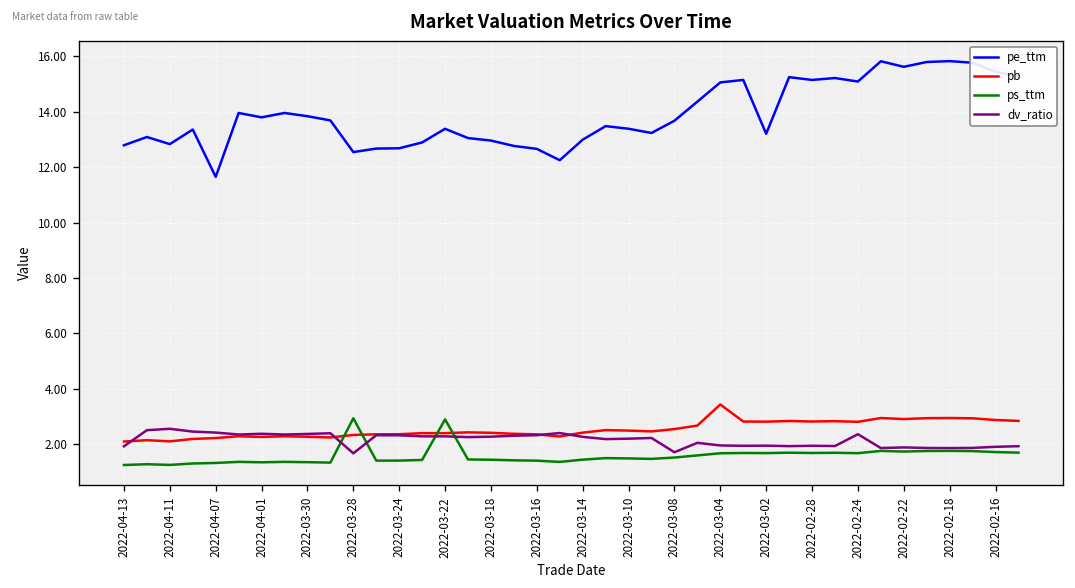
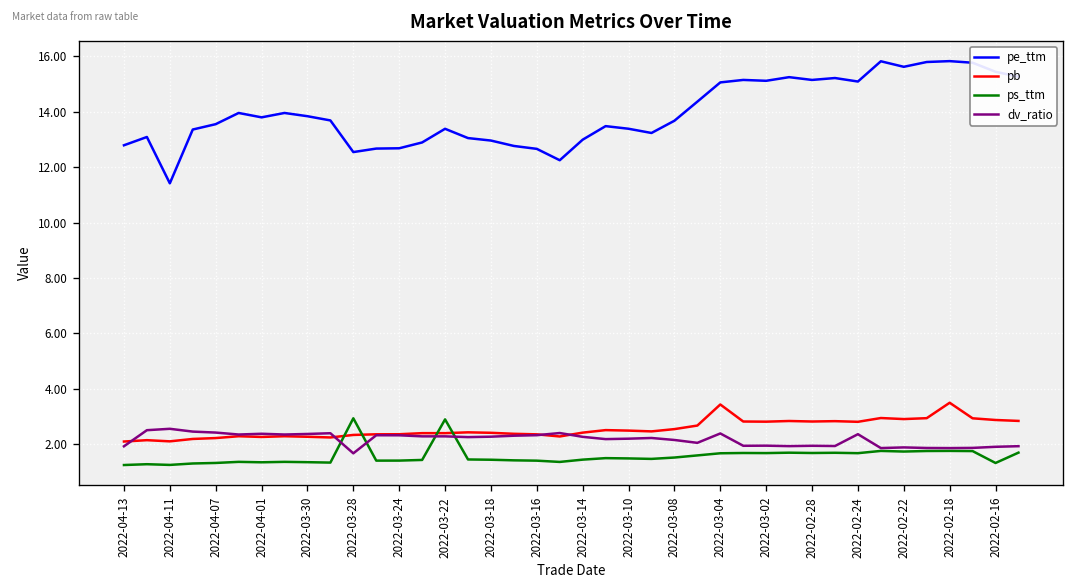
pe_ttm, 2022-04-11: 12.8 -> 11.4
pe_ttm, 2022-04-07: 11.6 -> 13.5
dv_ratio, 2022-03-08: 1.7 -> 2.2
dv_ratio, 2022-03-04: 2.0 -> 2.4
pe_ttm, 2022-03-02: 13.2 -> 15.1
pb, 2022-02-18: 2.9 -> 3.5
ps_ttm, 2022-02-16: 1.7 -> 1.3
